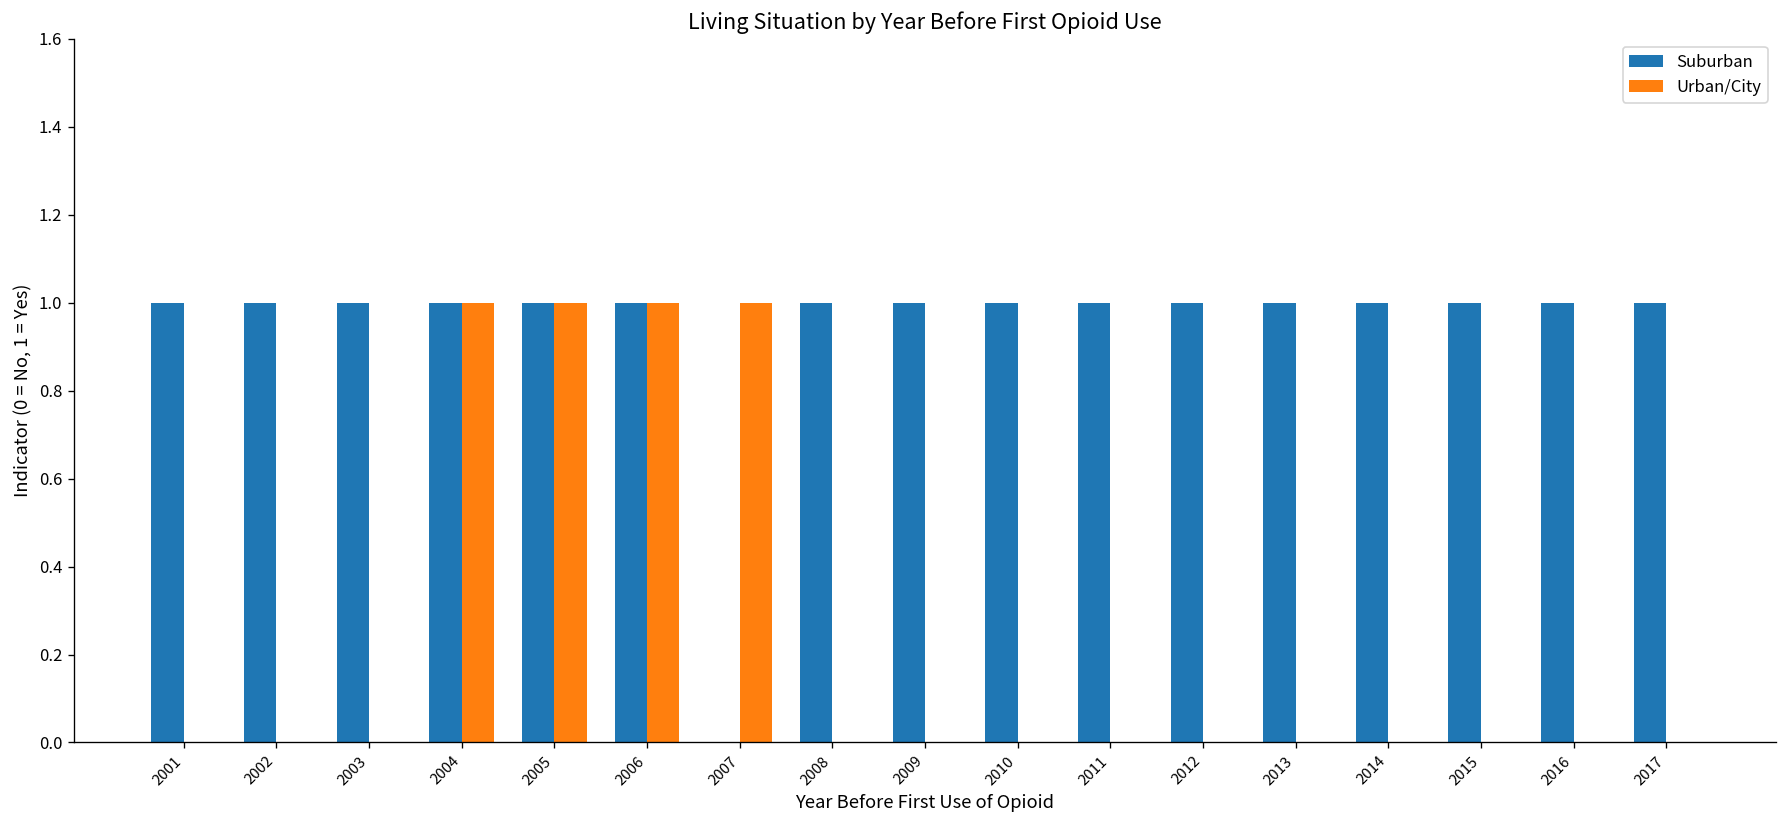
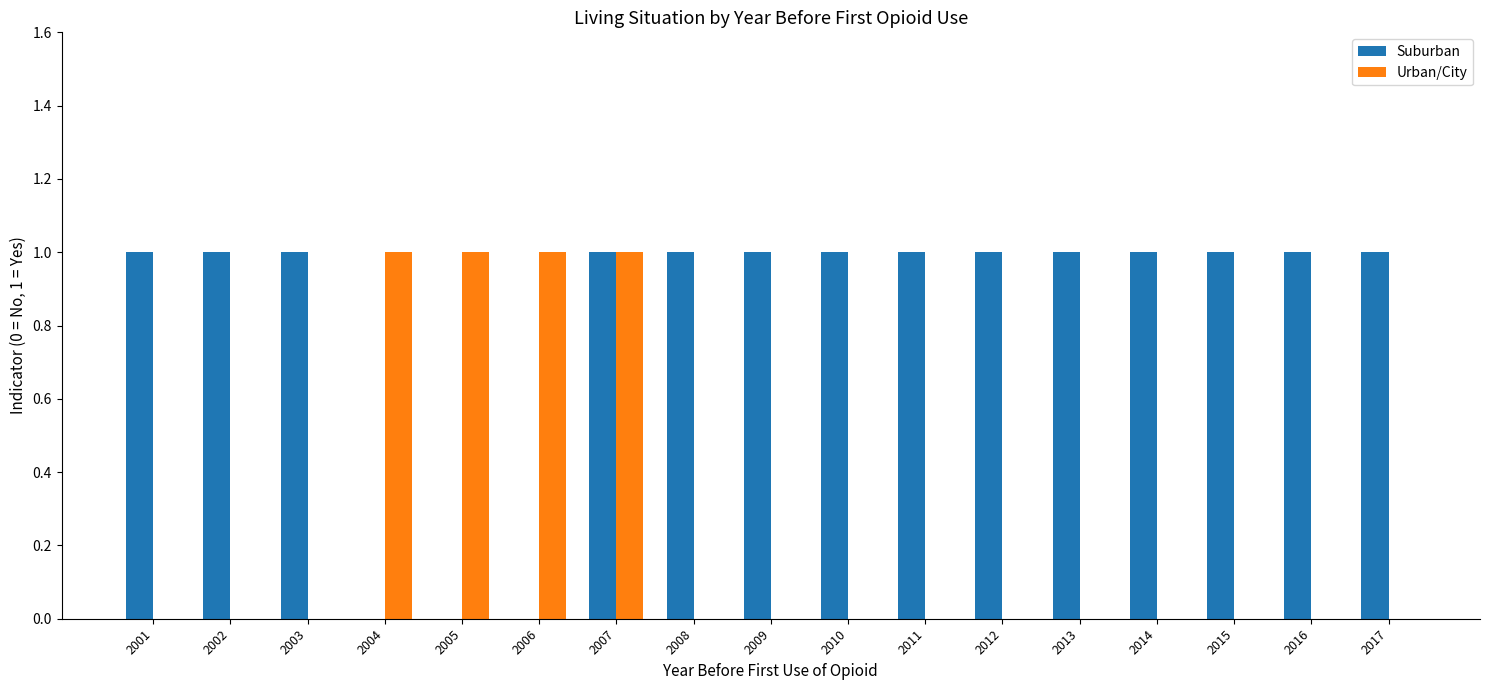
Suburban, 2004: 1 -> 0
Suburban, 2005: 1 -> 0
Suburban, 2006: 1 -> 0
Suburban, 2007: 0 -> 1
